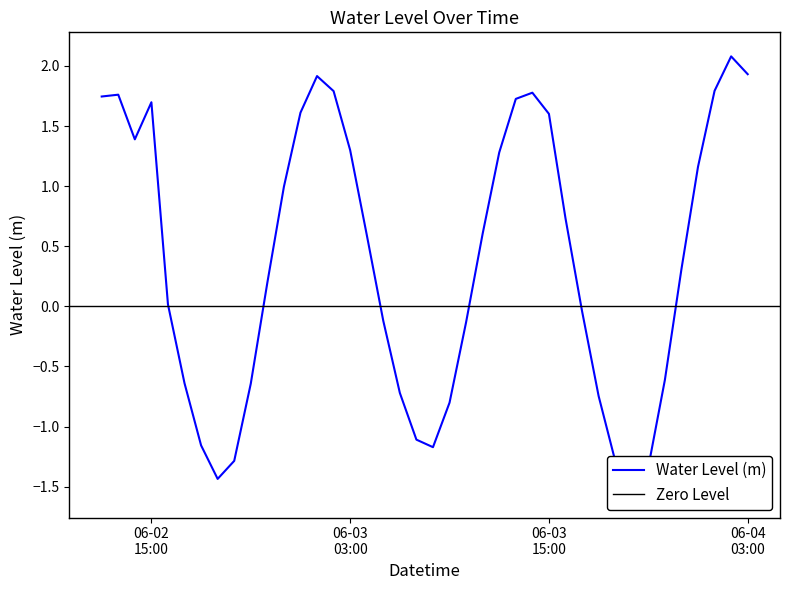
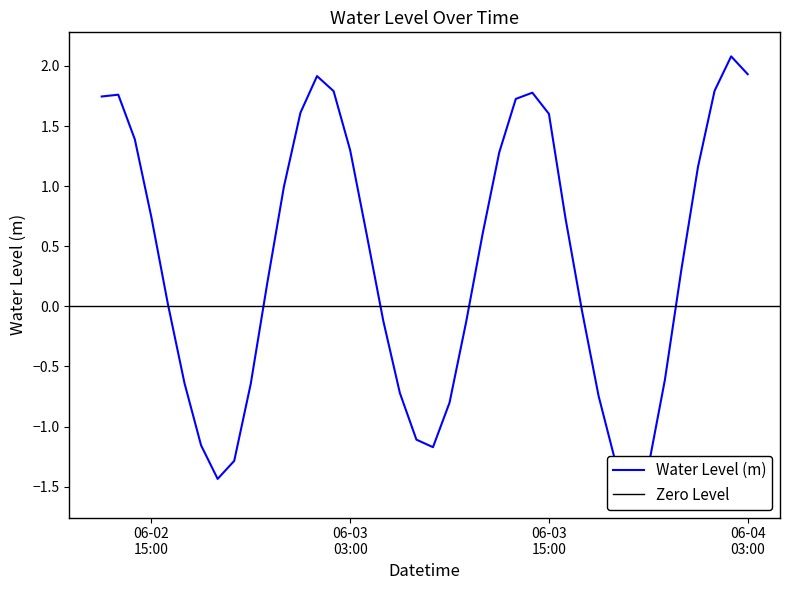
06-02 15:00: 1.70 -> 0.74
